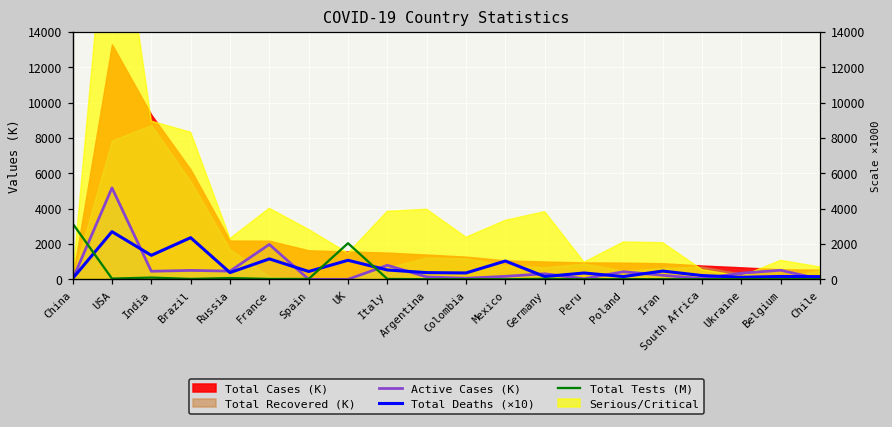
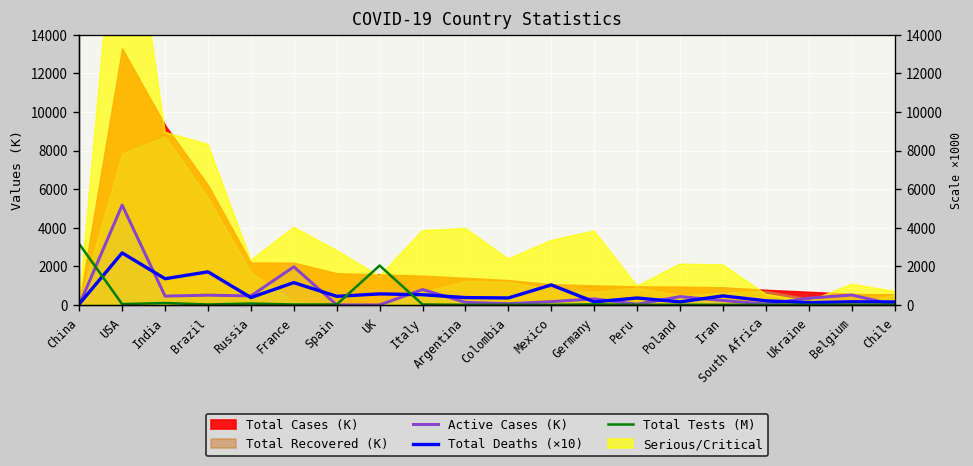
Total Deaths (×10), Brazil: 2400 -> 1700
Total Deaths (×10), UK: 1100 -> 600
